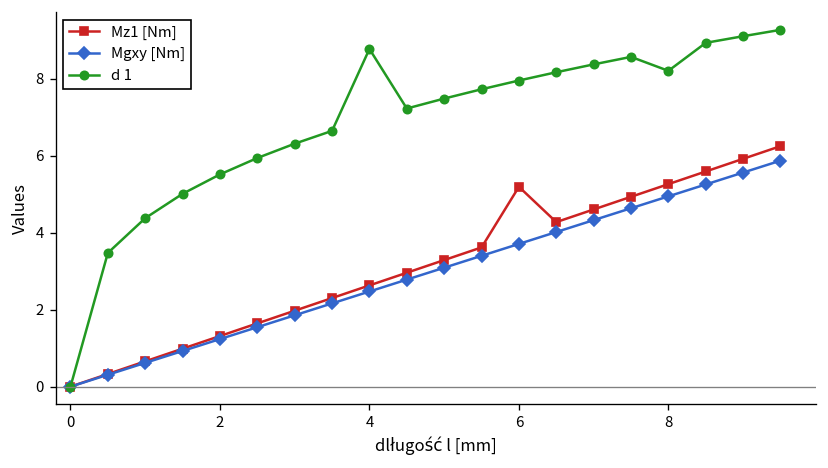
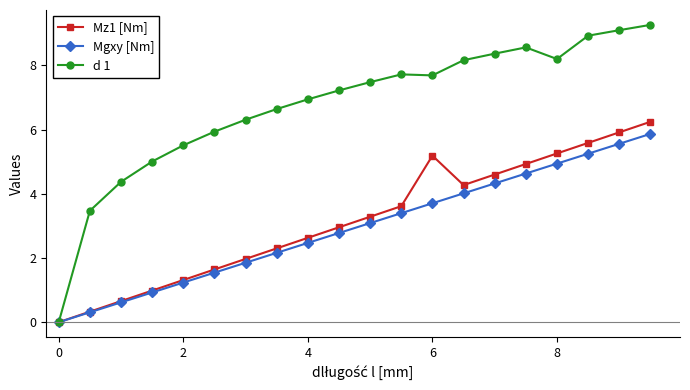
d 1, 4: 8.8 -> 6.9
d 1, 6: 7.9 -> 7.7
